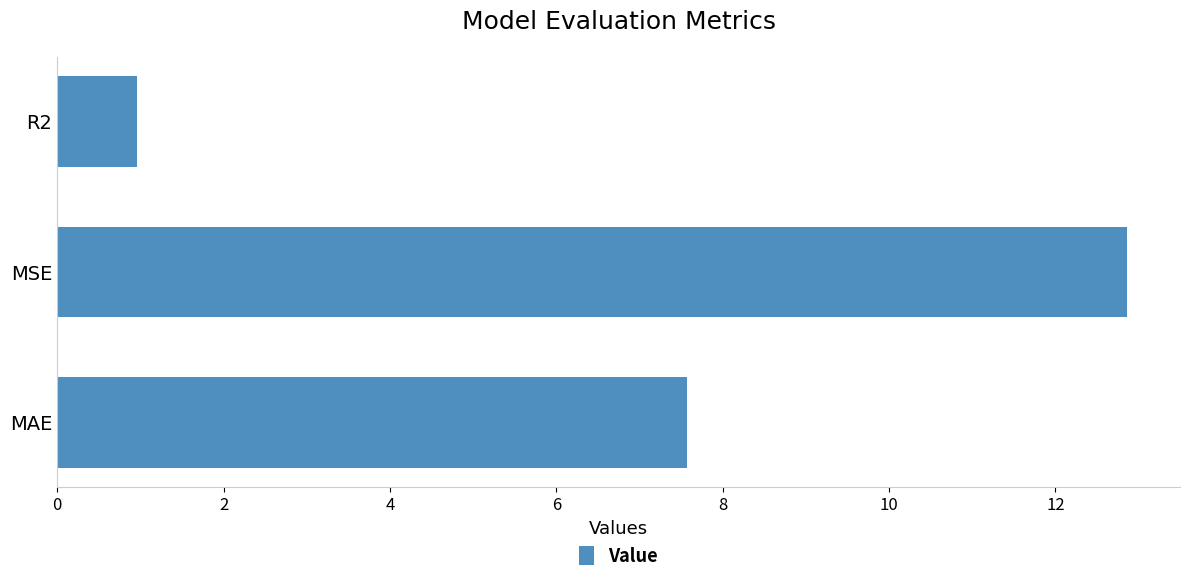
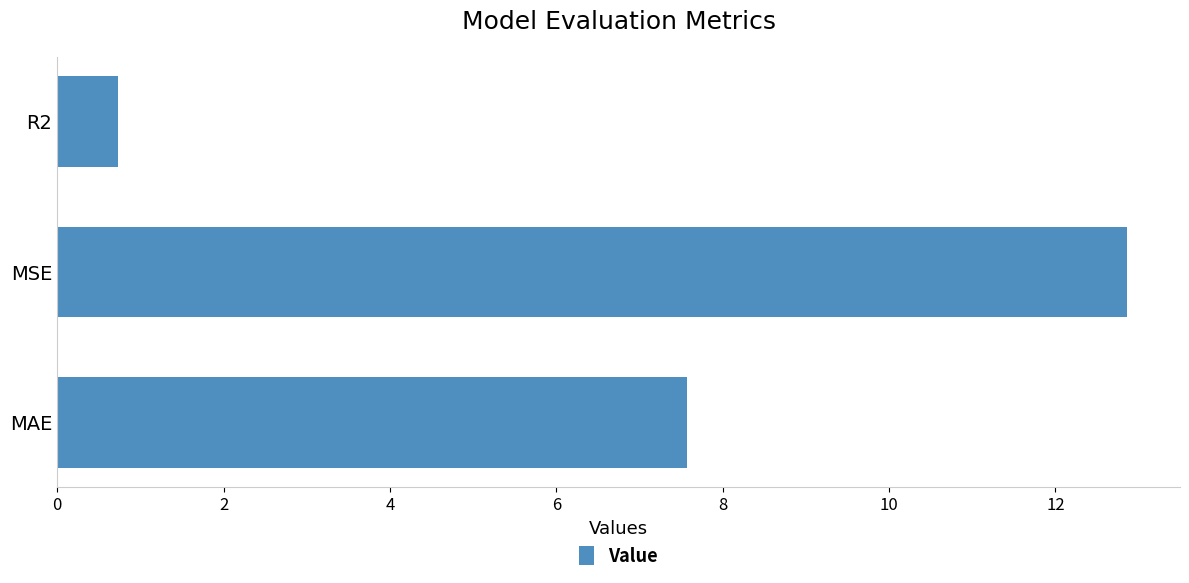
R2: 1.0 -> 0.7
